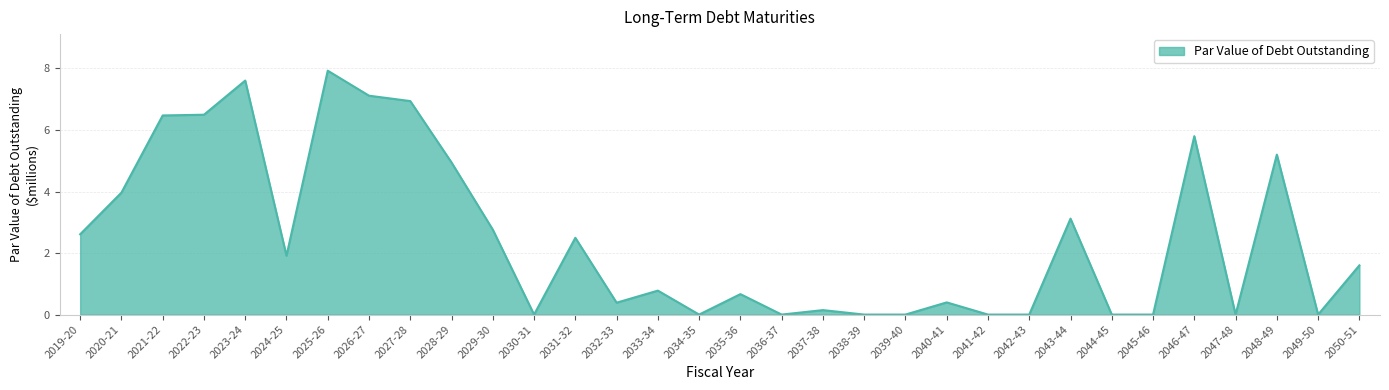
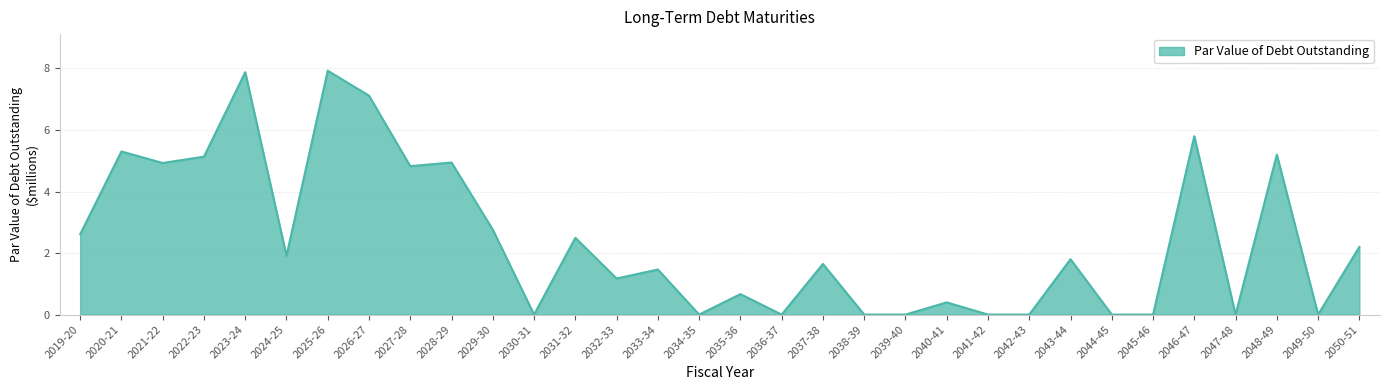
2020-21: 4.0 -> 5.3
2021-22: 6.5 -> 4.9
2022-23: 6.5 -> 5.1
2023-24: 7.6 -> 7.9
2027-28: 6.9 -> 4.8
2032-33: 0.4 -> 1.2
2033-34: 0.8 -> 1.5
2037-38: 0.1 -> 1.6
2043-44: 3.1 -> 1.8
2050-51: 1.6 -> 2.2
